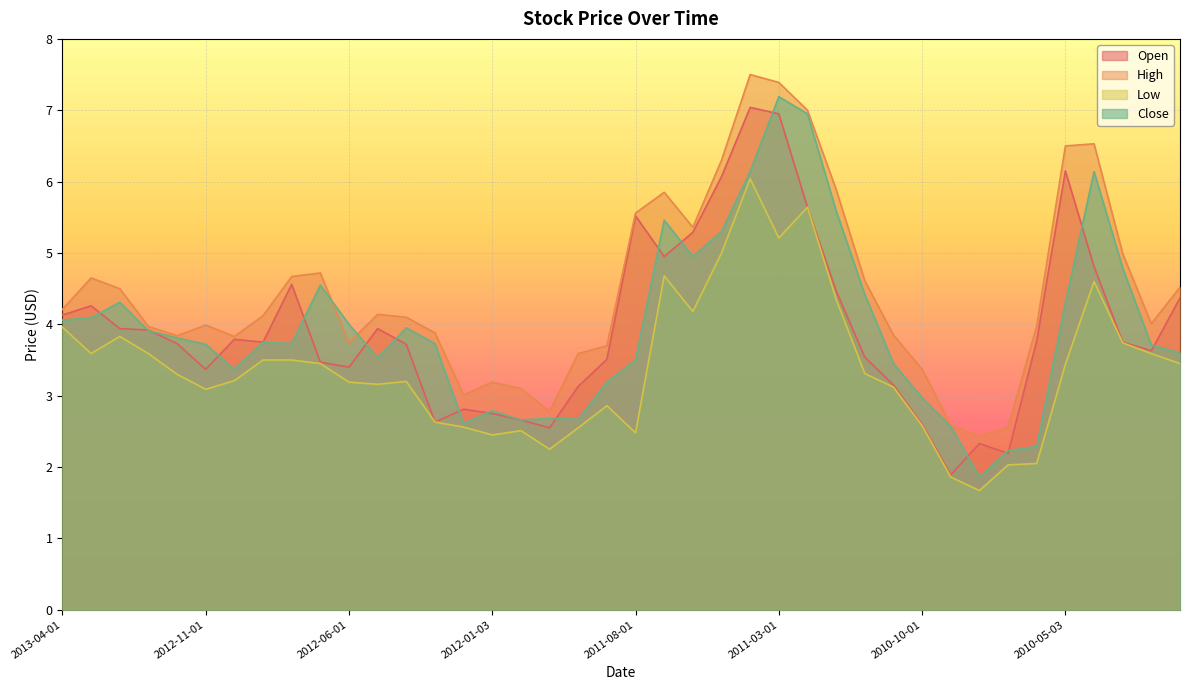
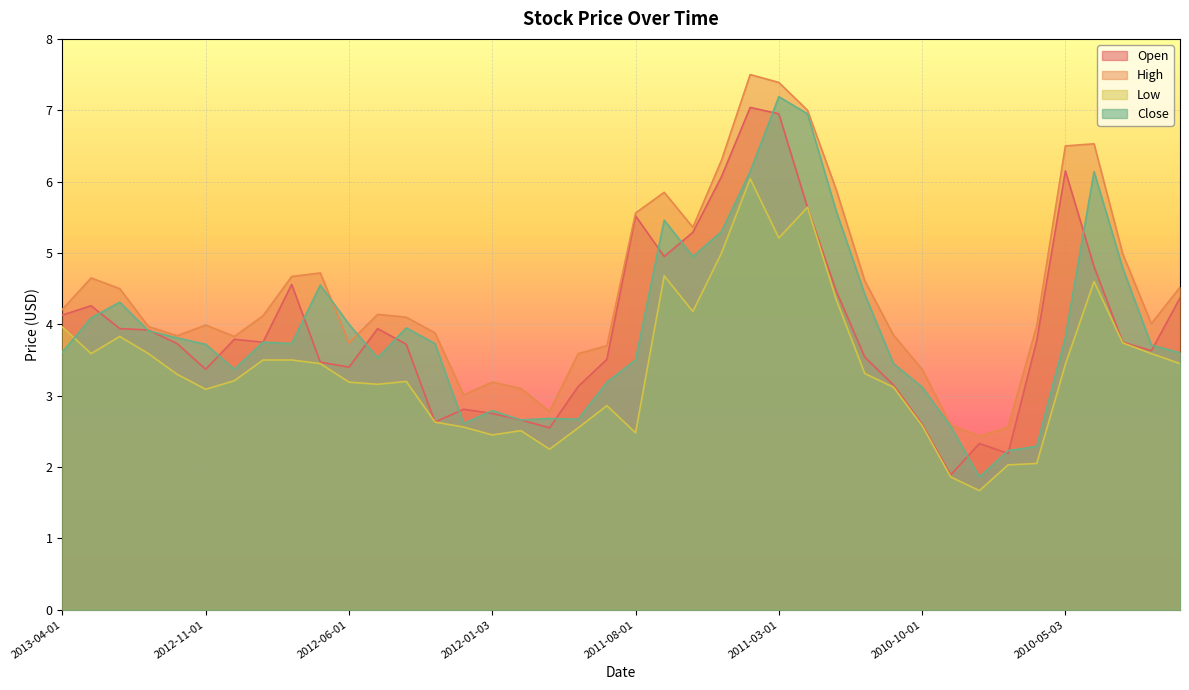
Close, 2013-04-01: 4.1 -> 3.6
Close, 2010-10-01: 3.0 -> 3.1
Close, 2010-05-03: 4.3 -> 3.8
